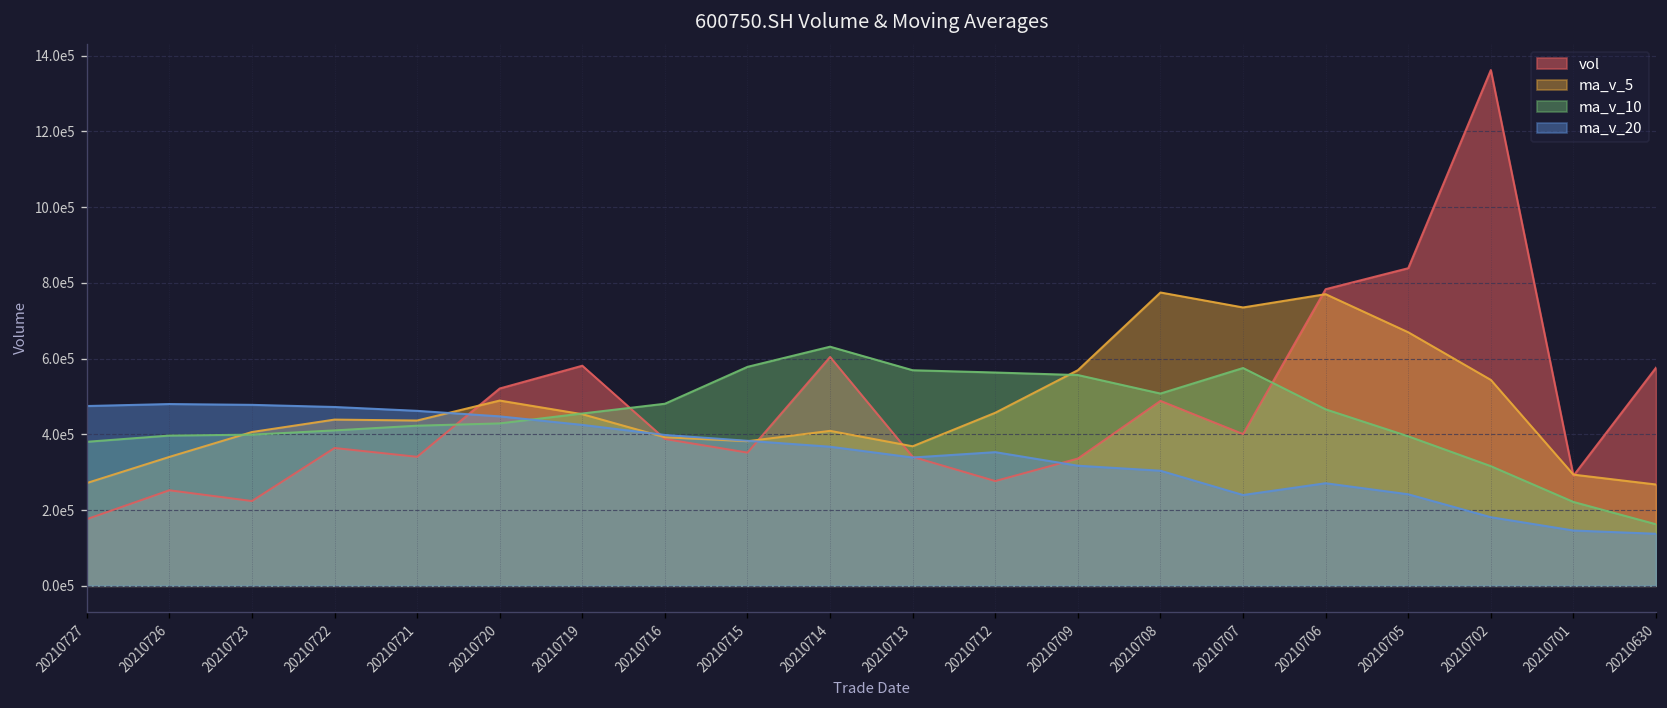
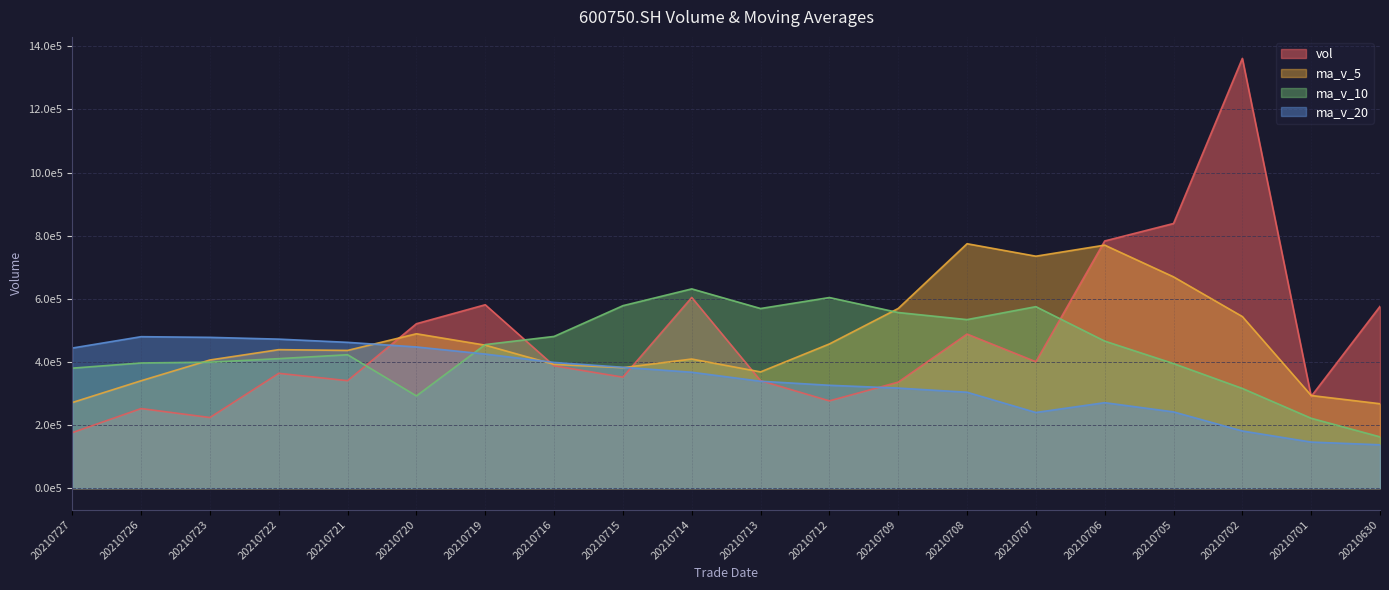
ma_v_20, 20210727: 470000 -> 440000
ma_v_10, 20210720: 430000 -> 290000
ma_v_10, 20210712: 560000 -> 600000
ma_v_20, 20210712: 350000 -> 330000
ma_v_10, 20210708: 510000 -> 530000
